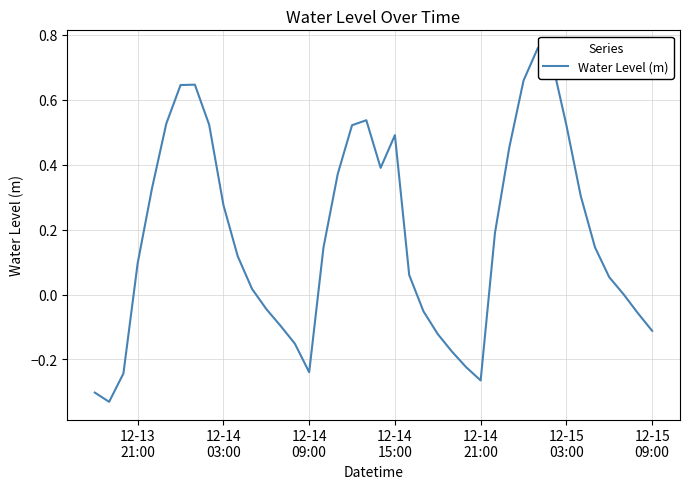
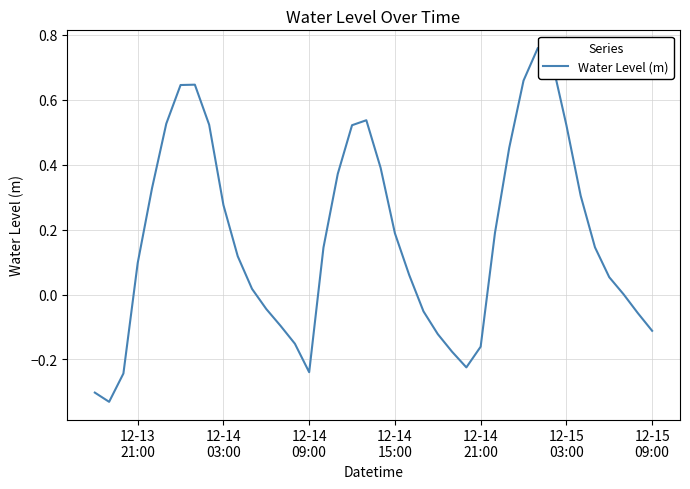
12-14 15:00: 0.49 -> 0.19
12-14 21:00: -0.26 -> -0.16
